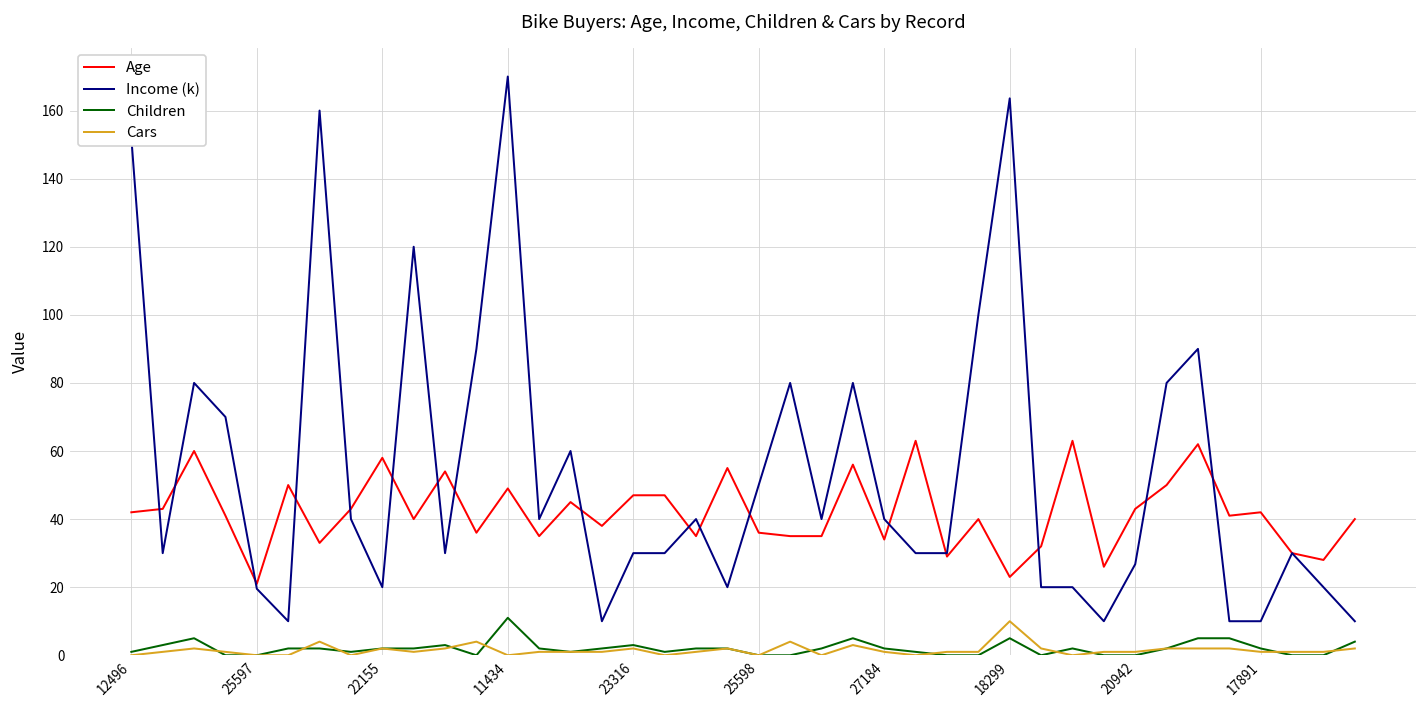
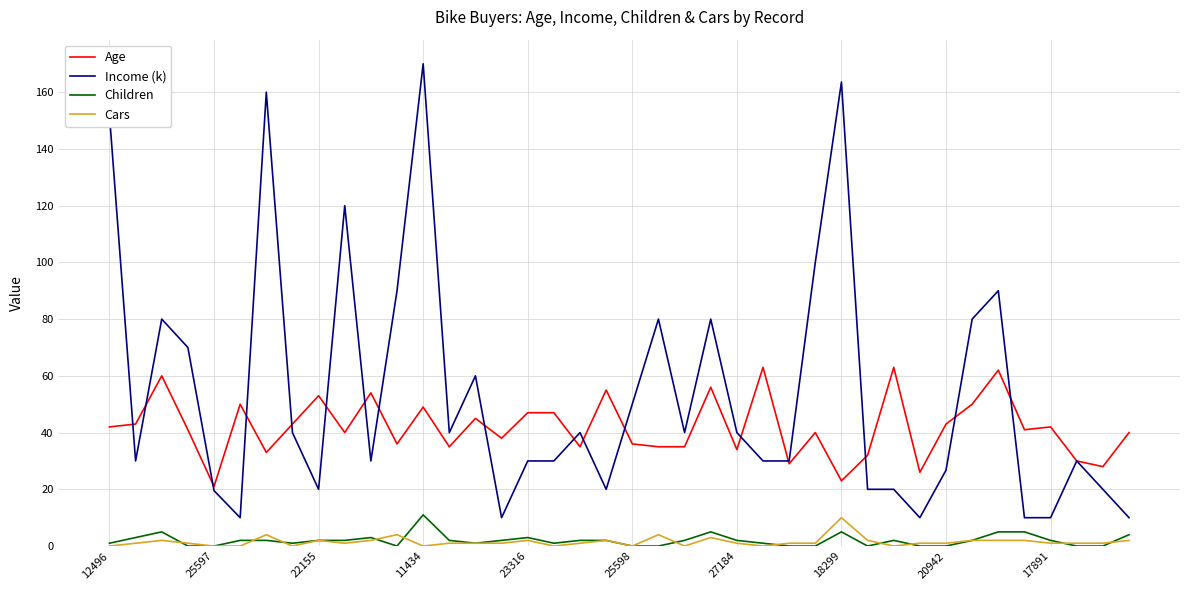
Age, 22155: 58 -> 53
